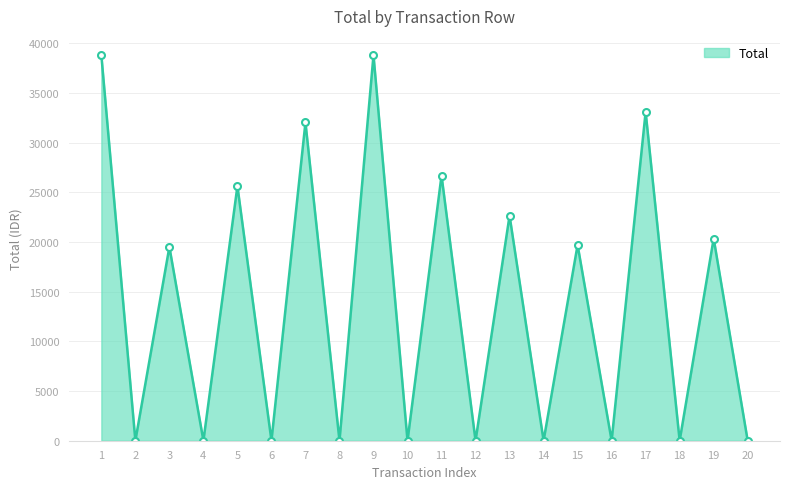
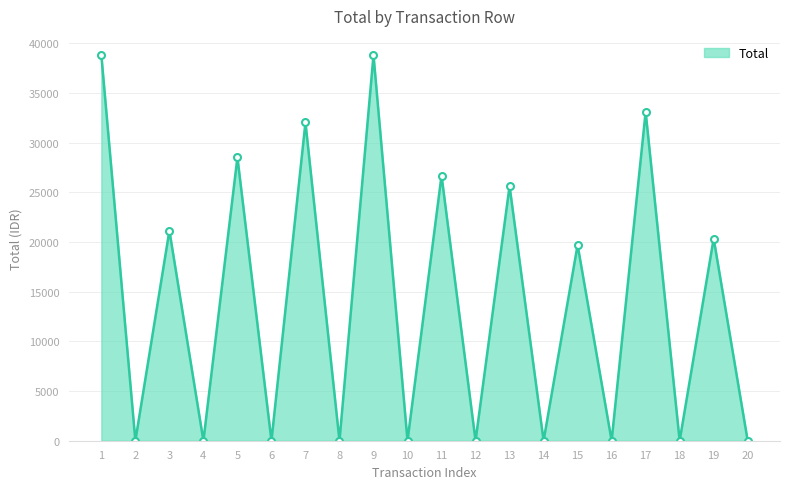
3: 20000 -> 21000
5: 26000 -> 29000
13: 23000 -> 26000
